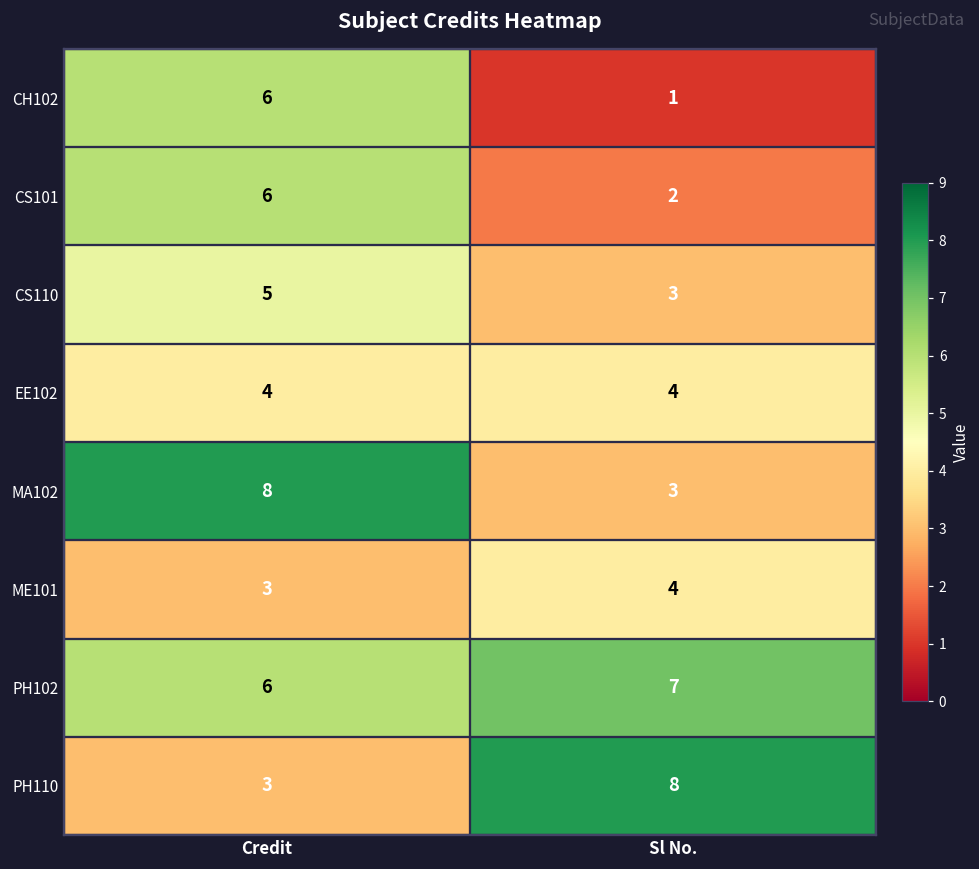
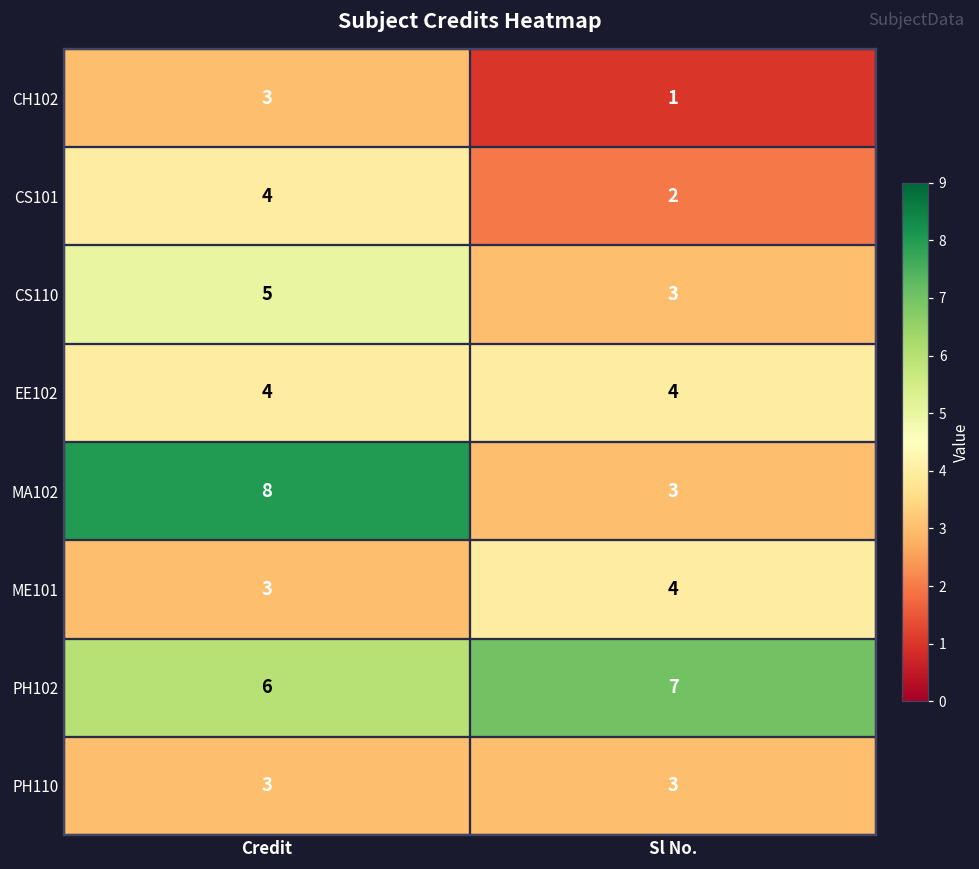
CH102, Credit: 6 -> 3
CS101, Credit: 6 -> 4
PH110, Sl No.: 8 -> 3
